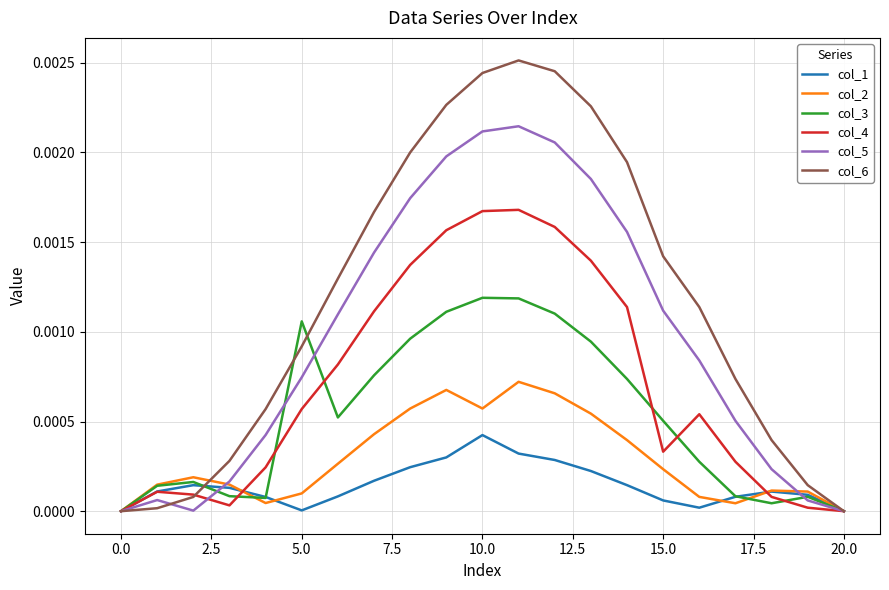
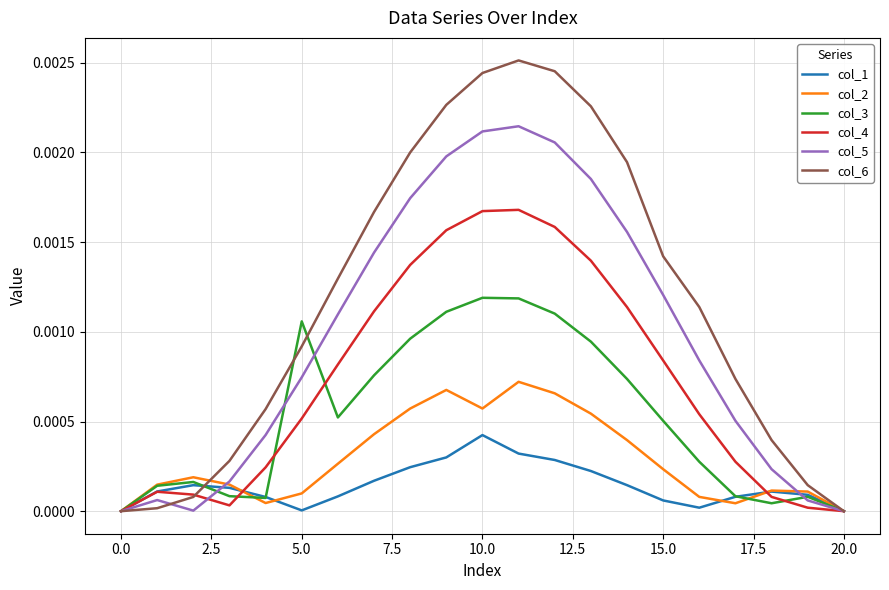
col_4, 5.0: 0.00057 -> 0.00052
col_4, 15.0: 0.00033 -> 0.00084
col_5, 15.0: 0.00112 -> 0.00121
